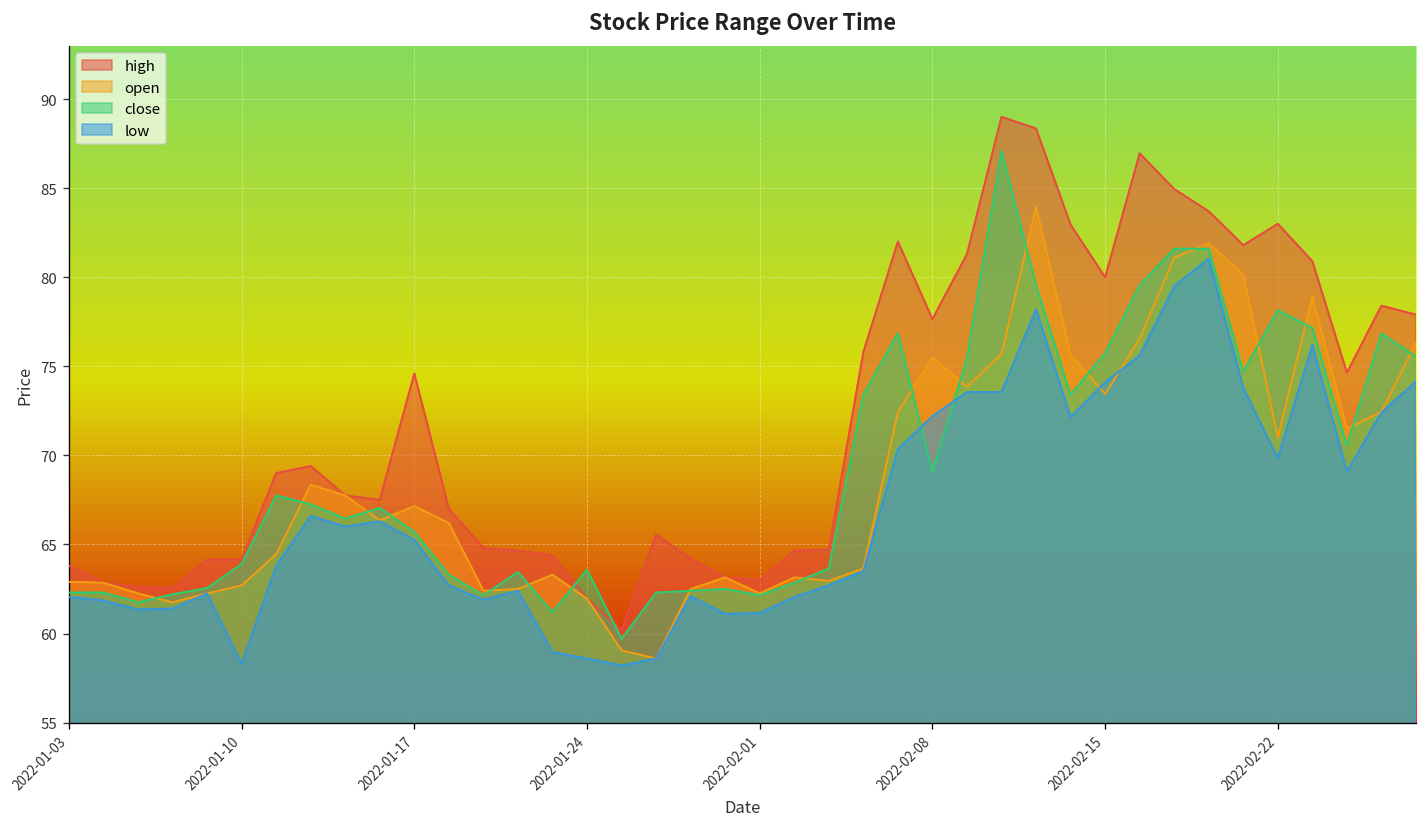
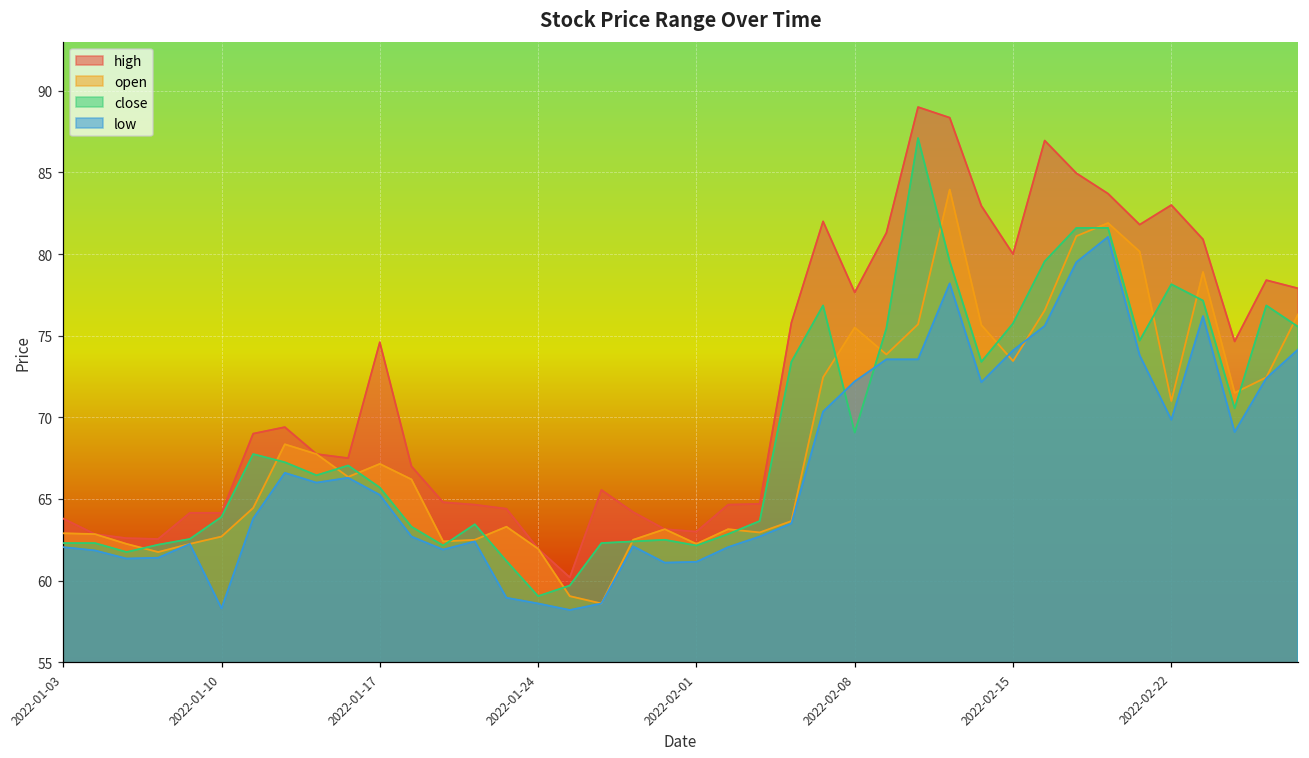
close, 2022-01-24: 63.6 -> 59.1
